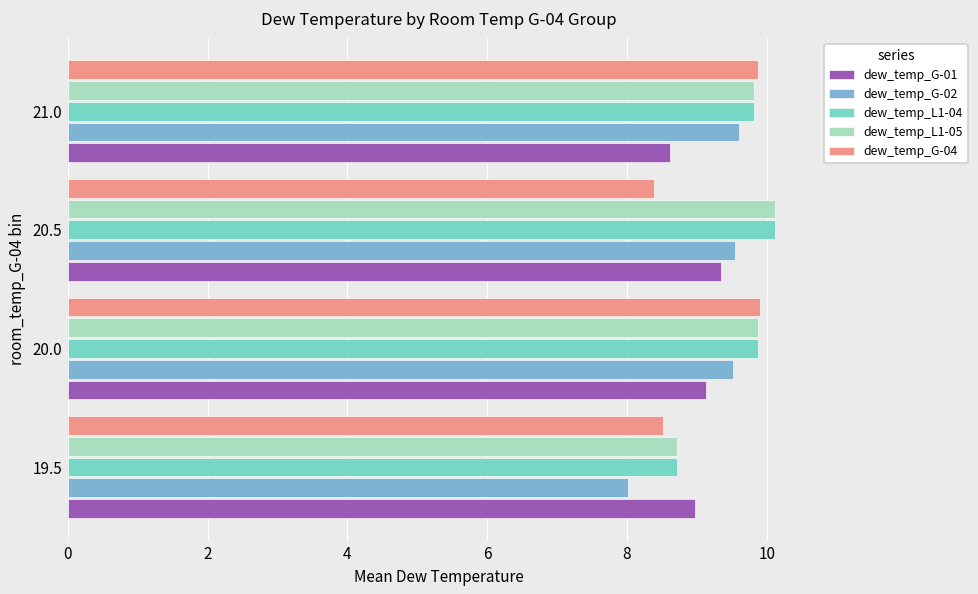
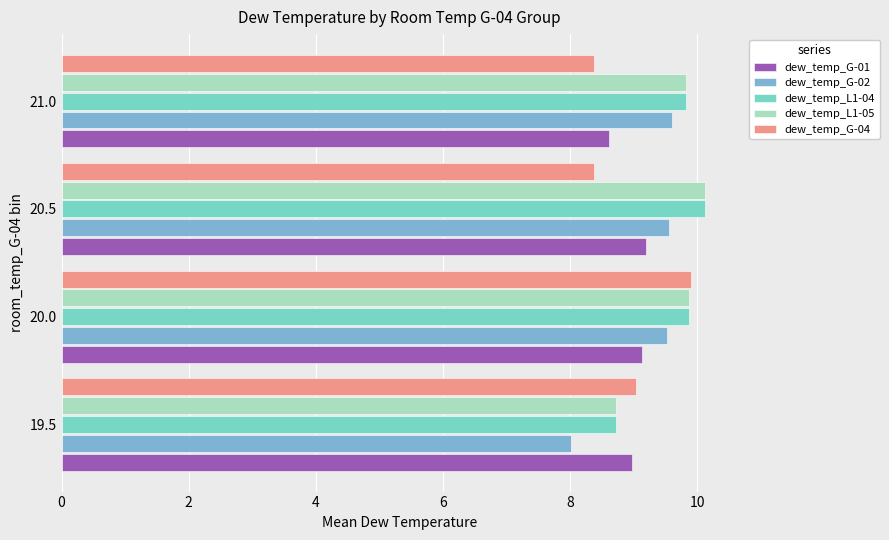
dew_temp_G-04, 21.0: 9.9 -> 8.4
dew_temp_G-01, 20.5: 9.4 -> 9.2
dew_temp_G-04, 19.5: 8.5 -> 9.0
